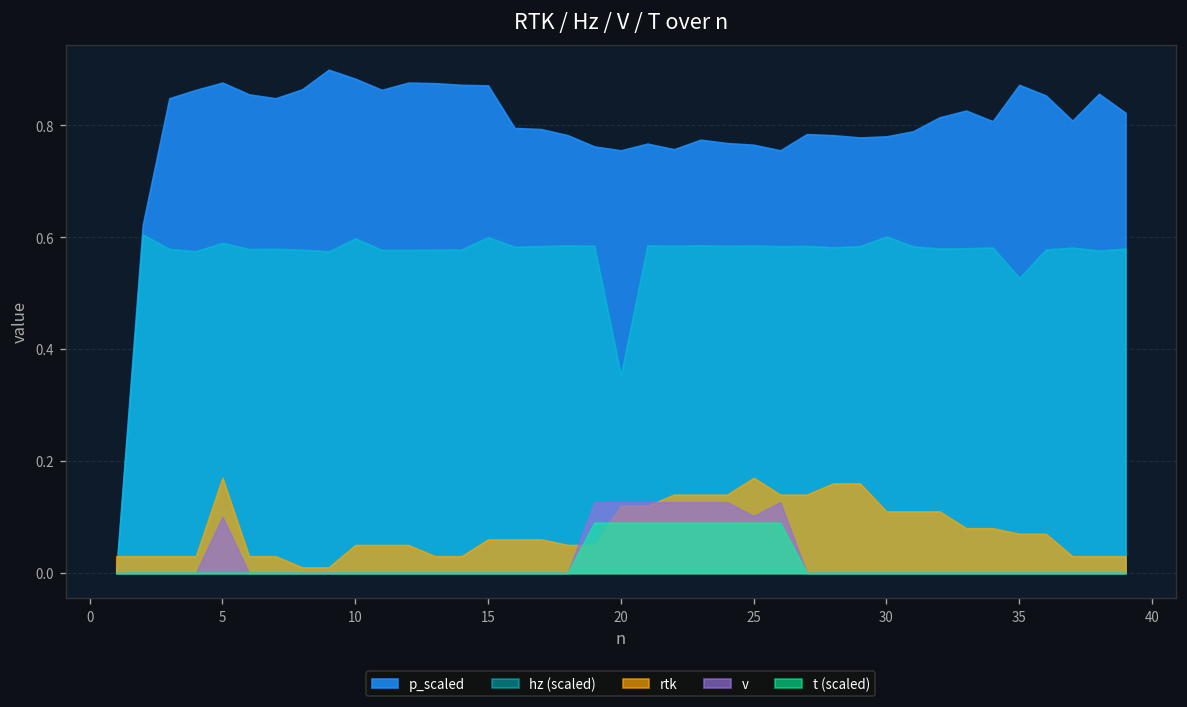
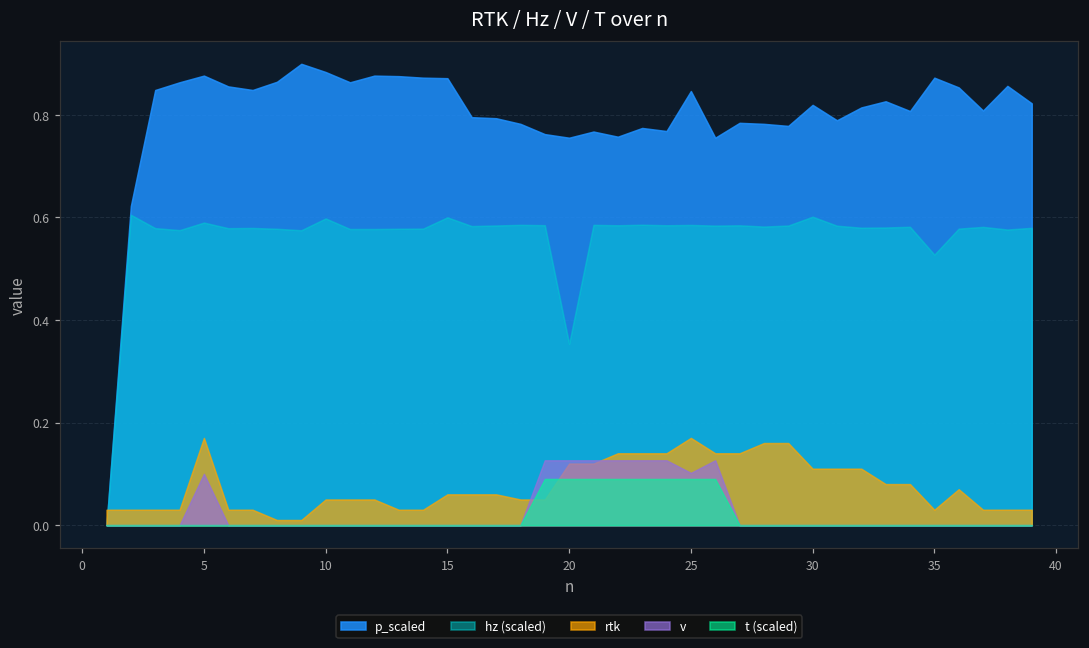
p_scaled, 25: 0.77 -> 0.85
p_scaled, 30: 0.78 -> 0.82
rtk, 35: 0.07 -> 0.03
